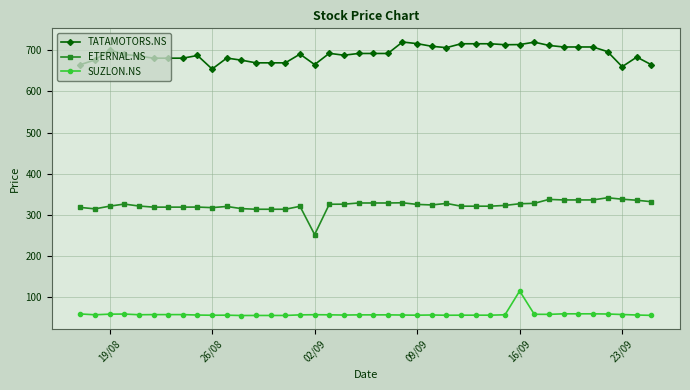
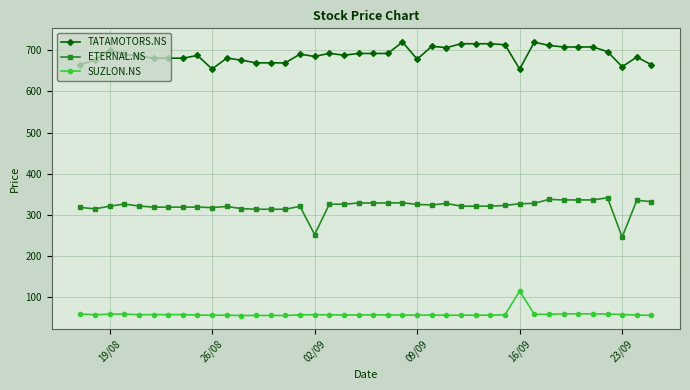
TATAMOTORS.NS, 02/09: 660 -> 680
TATAMOTORS.NS, 09/09: 720 -> 680
TATAMOTORS.NS, 16/09: 710 -> 650
ETERNAL.NS, 23/09: 340 -> 250
